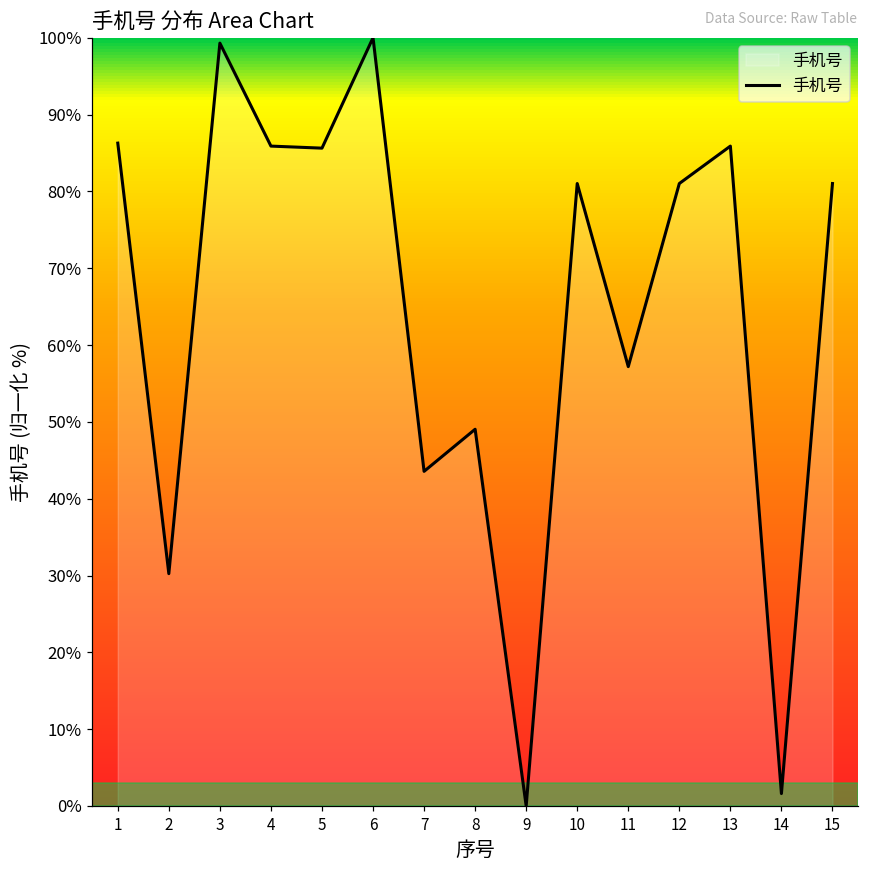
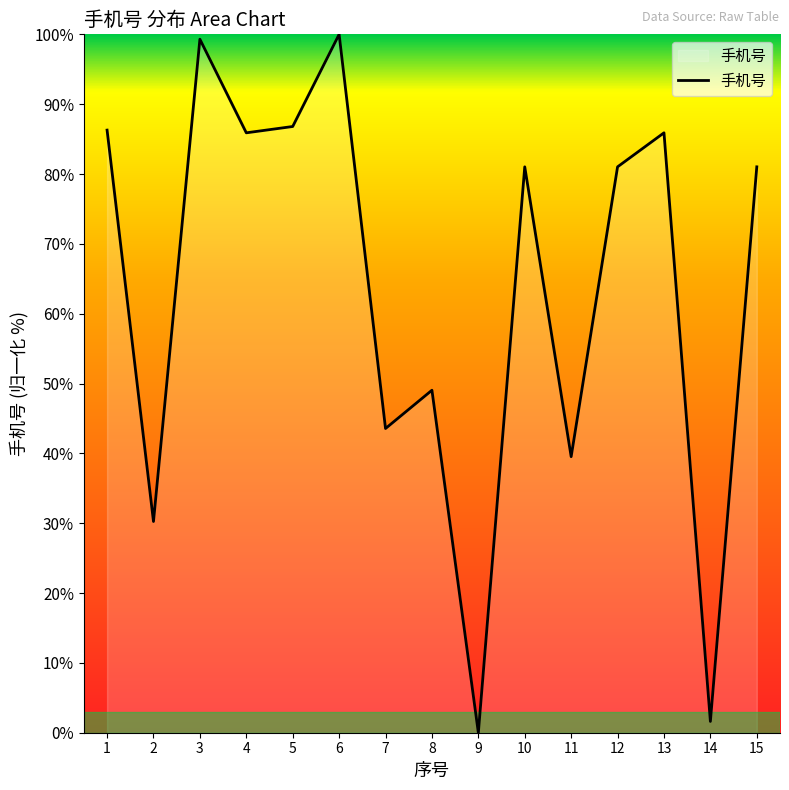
5: 86% -> 87%
11: 57% -> 40%
